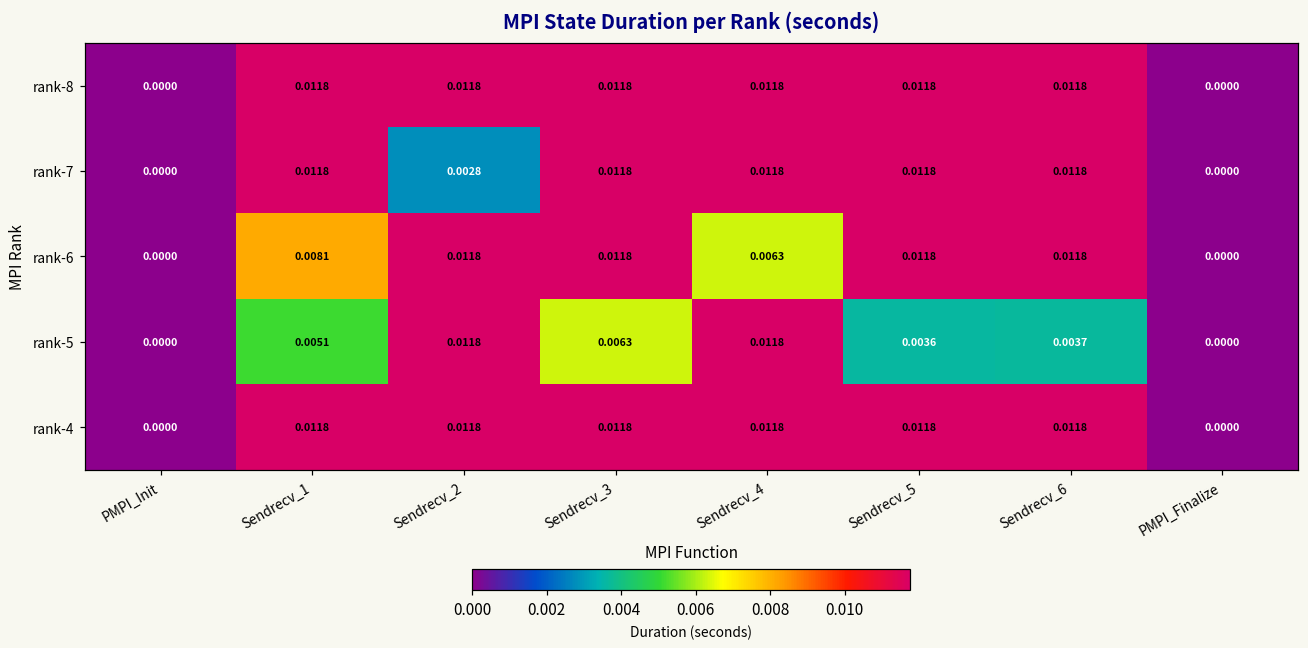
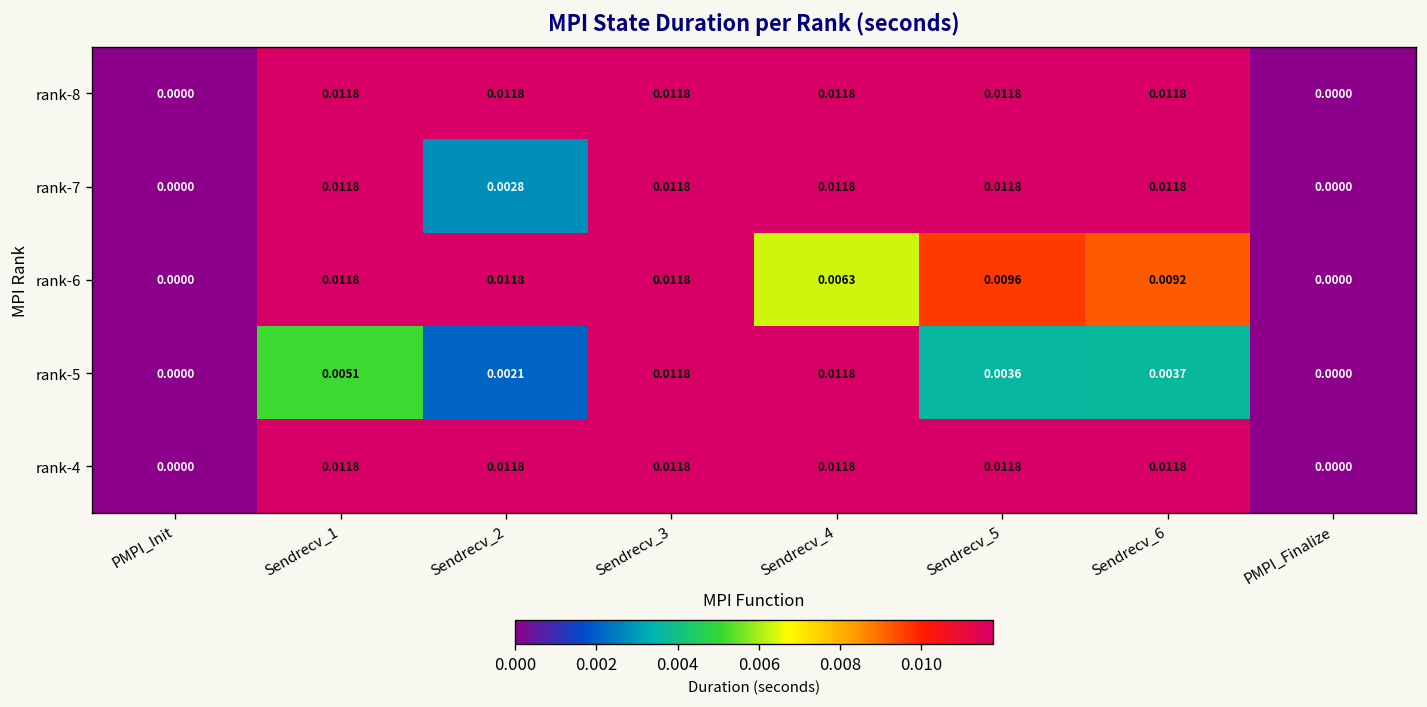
rank-6, Sendrecv_1: 0.0081 -> 0.0118
rank-6, Sendrecv_5: 0.0118 -> 0.0096
rank-6, Sendrecv_6: 0.0118 -> 0.0092
rank-5, Sendrecv_2: 0.0118 -> 0.0021
rank-5, Sendrecv_3: 0.0063 -> 0.0118
